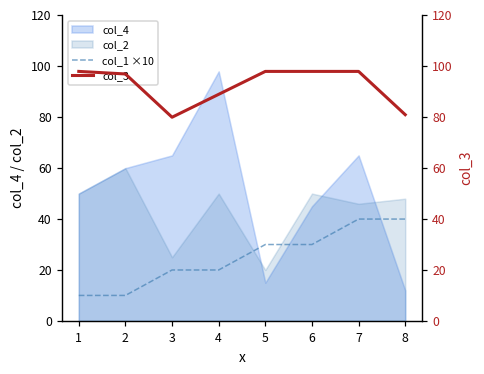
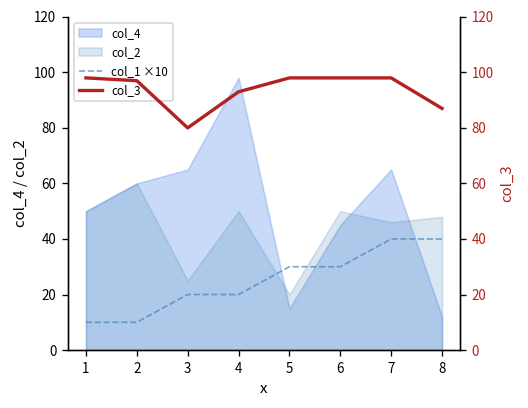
col_3, 4: 89 -> 93
col_3, 8: 81 -> 87
